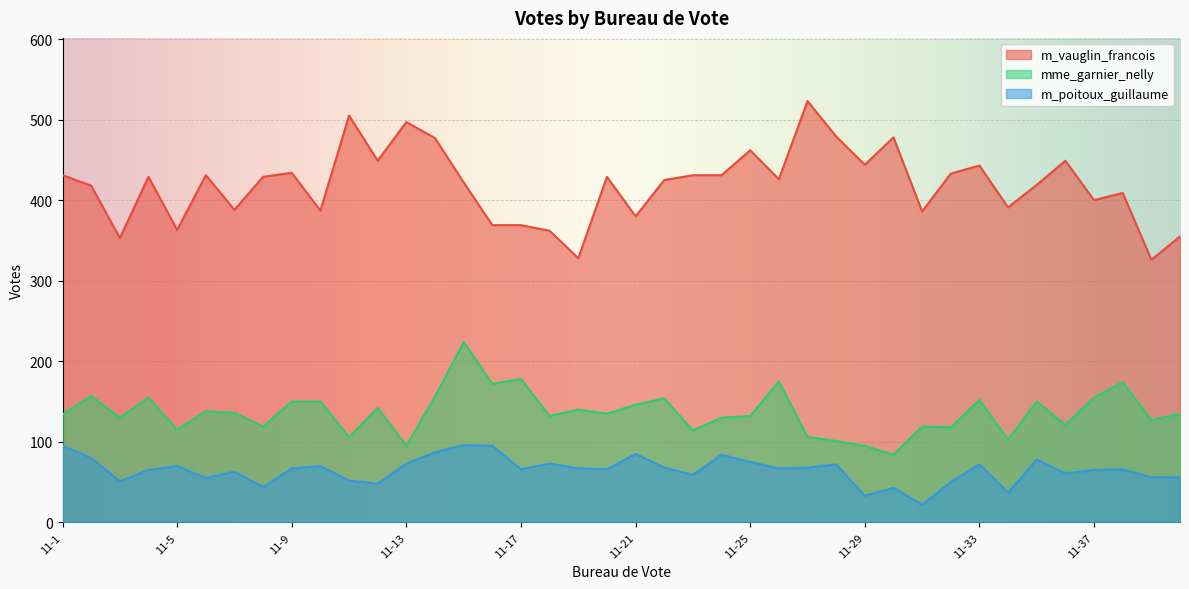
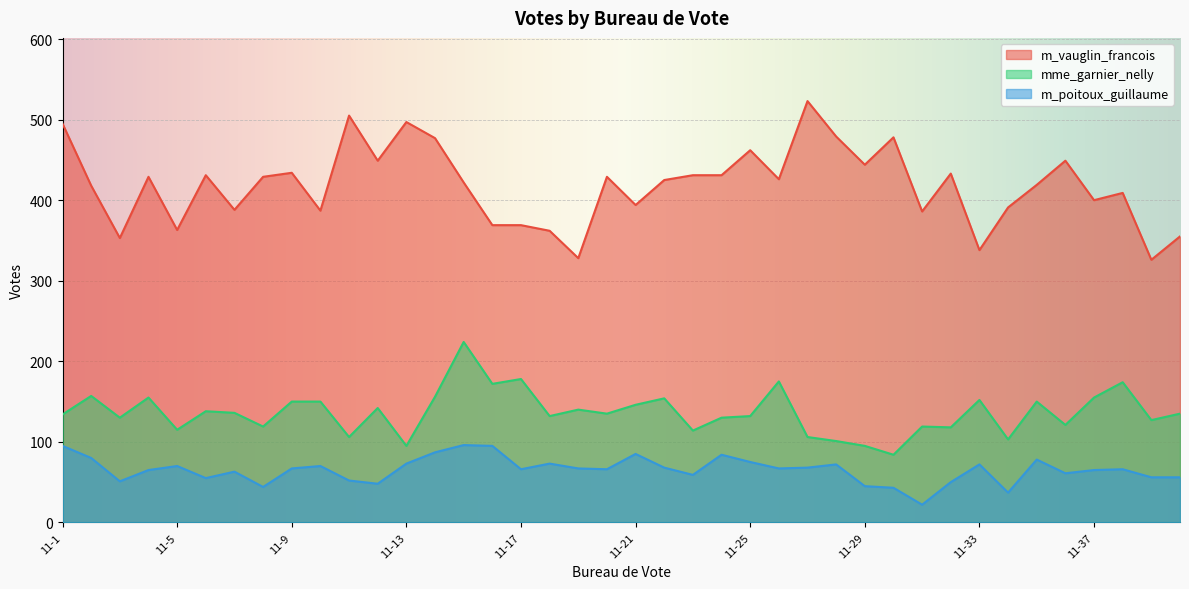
m_vauglin_francois, 11-1: 430 -> 500
m_vauglin_francois, 11-21: 380 -> 390
m_poitoux_guillaume, 11-29: 30 -> 50
m_vauglin_francois, 11-33: 440 -> 340
